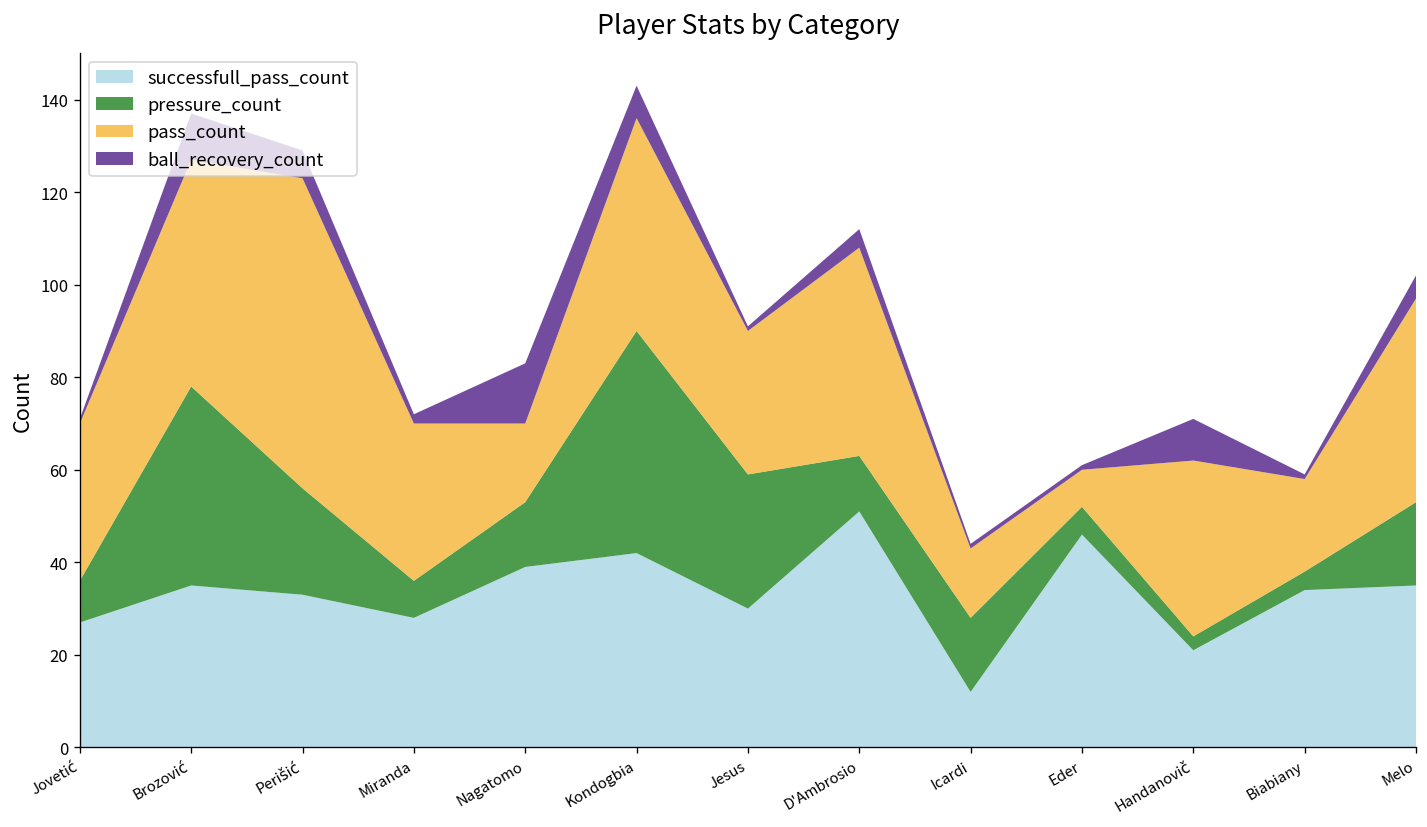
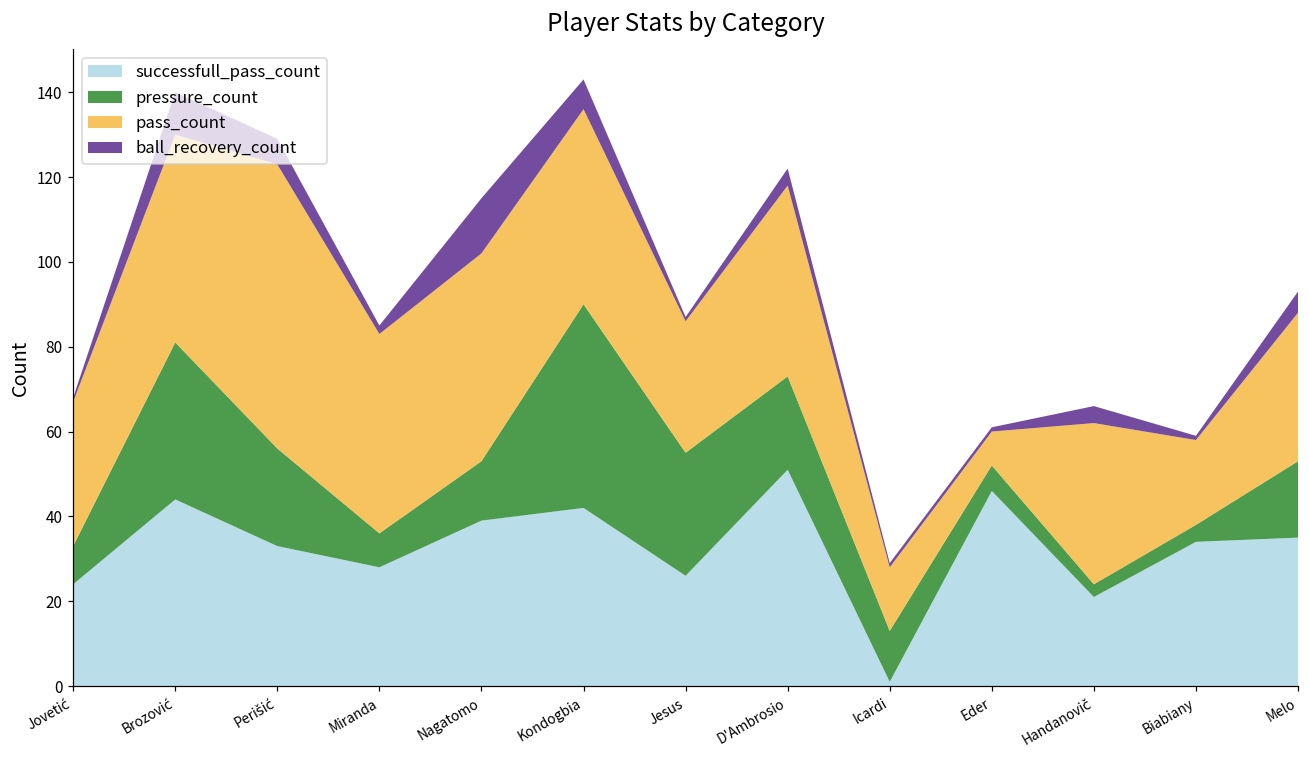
successfull_pass_count, Jovetić: 27 -> 24
successfull_pass_count, Brozović: 35 -> 44
pressure_count, Brozović: 43 -> 37
pass_count, Miranda: 34 -> 47
pass_count, Nagatomo: 17 -> 49
successfull_pass_count, Jesus: 30 -> 26
pressure_count, D'Ambrosio: 12 -> 22
successfull_pass_count, Icardi: 12 -> 1
pressure_count, Icardi: 16 -> 12
ball_recovery_count, Handanovič: 9 -> 4
pass_count, Melo: 44 -> 35
